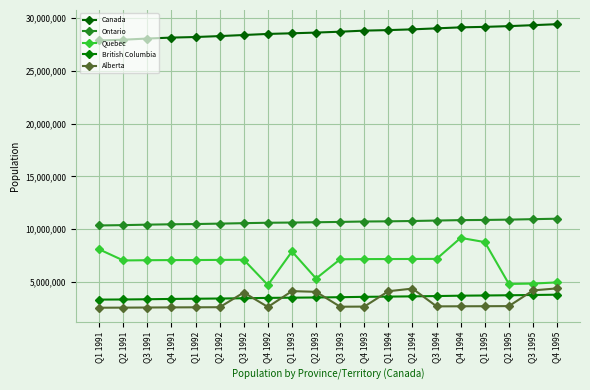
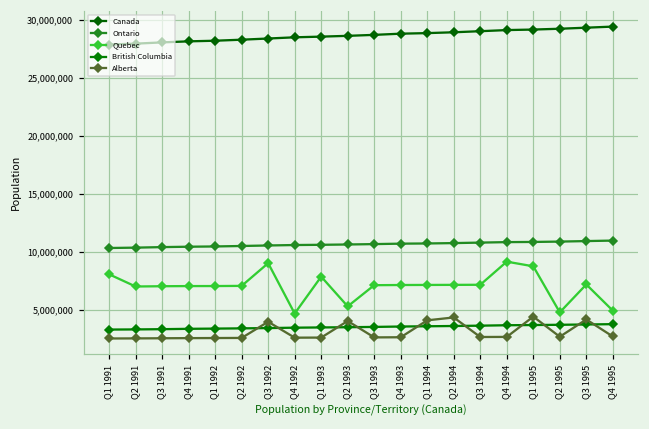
Quebec, Q3 1992: 7,100,000 -> 9,100,000
Alberta, Q1 1993: 4,100,000 -> 2,700,000
Alberta, Q1 1995: 2,700,000 -> 4,500,000
Quebec, Q3 1995: 4,900,000 -> 7,200,000
Alberta, Q4 1995: 4,400,000 -> 2,700,000
